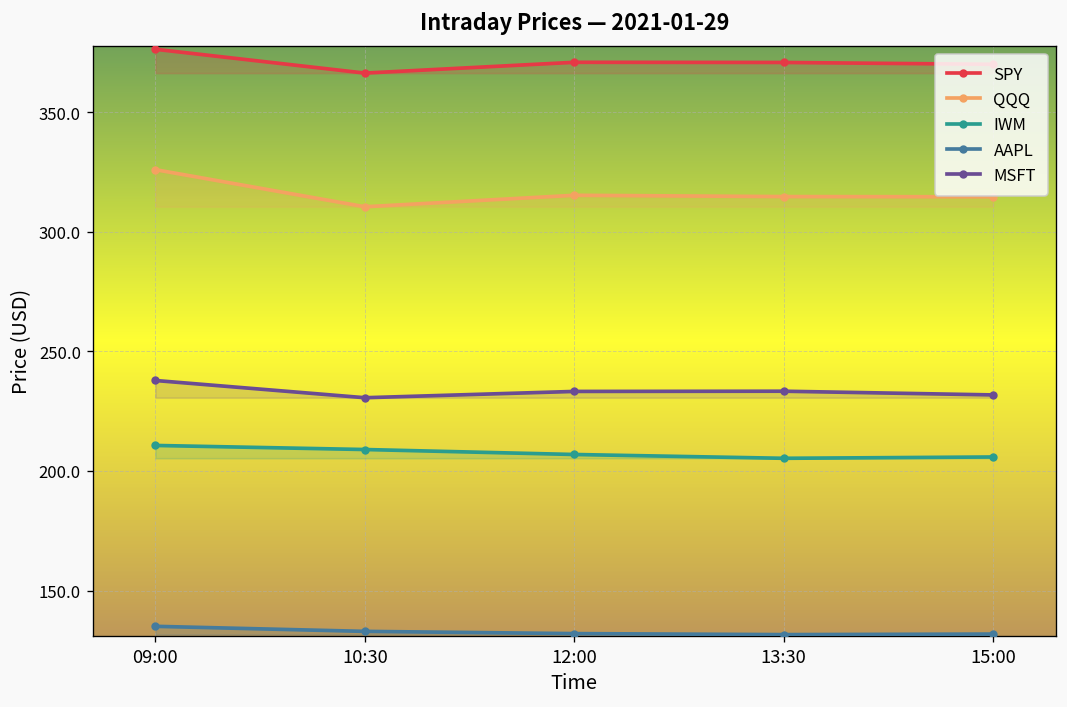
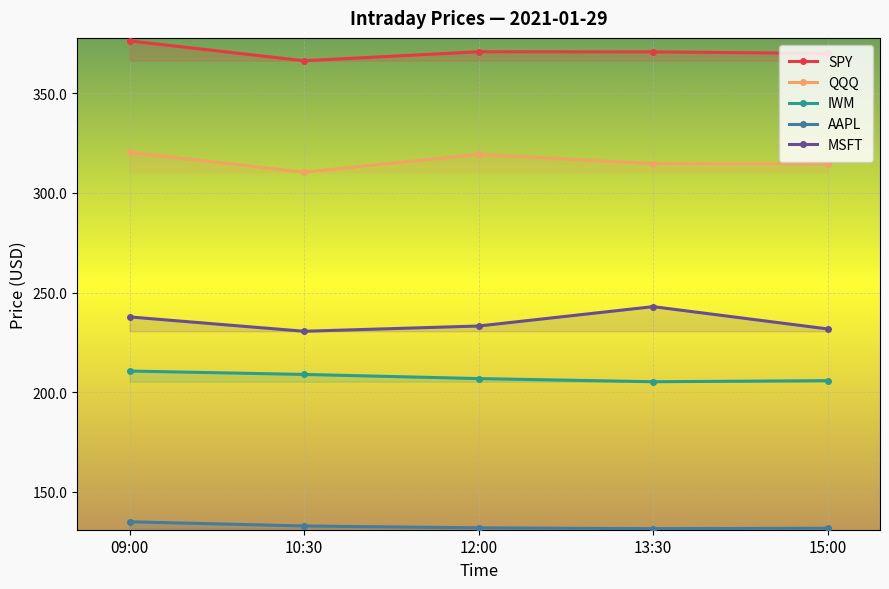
QQQ, 09:00: 326 -> 320
QQQ, 12:00: 315 -> 319
MSFT, 13:30: 233 -> 243
